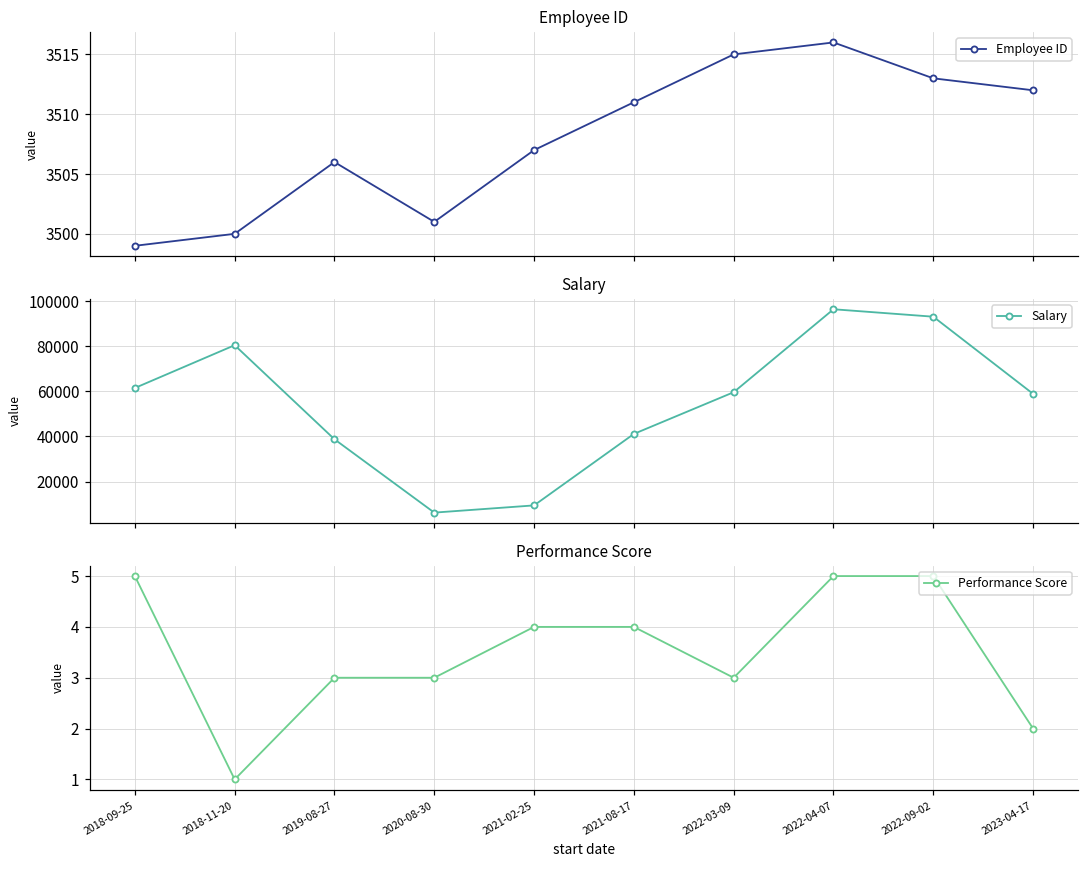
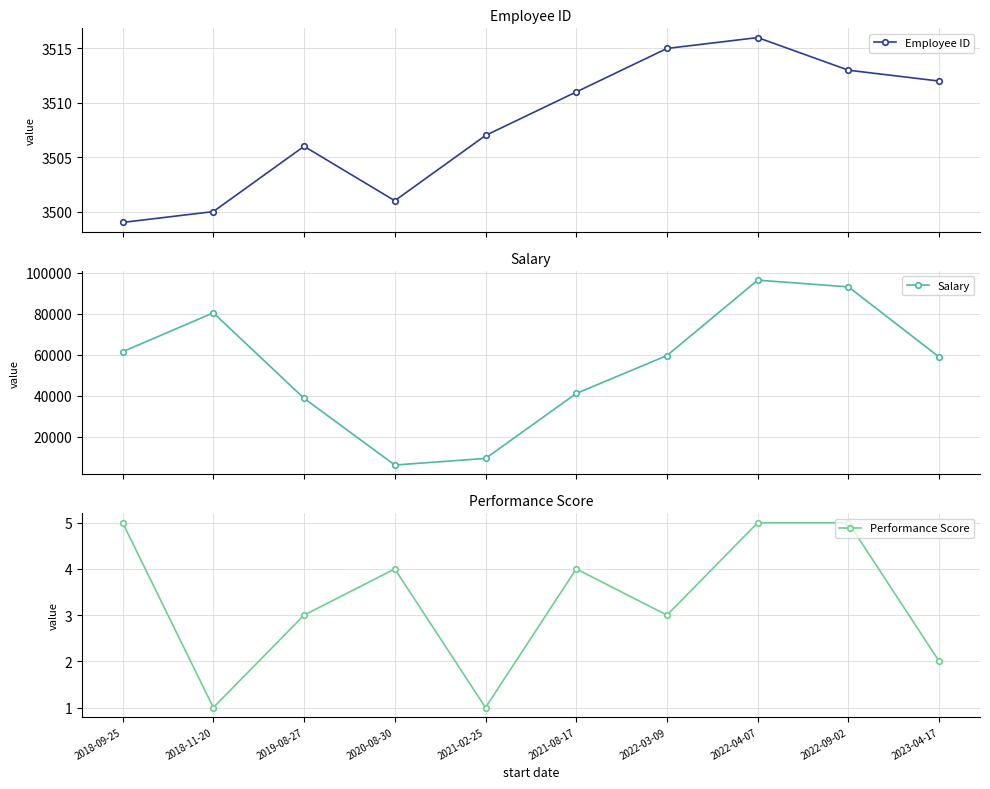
Performance Score, 2020-08-30: 3 -> 4
Performance Score, 2021-02-25: 4 -> 1
